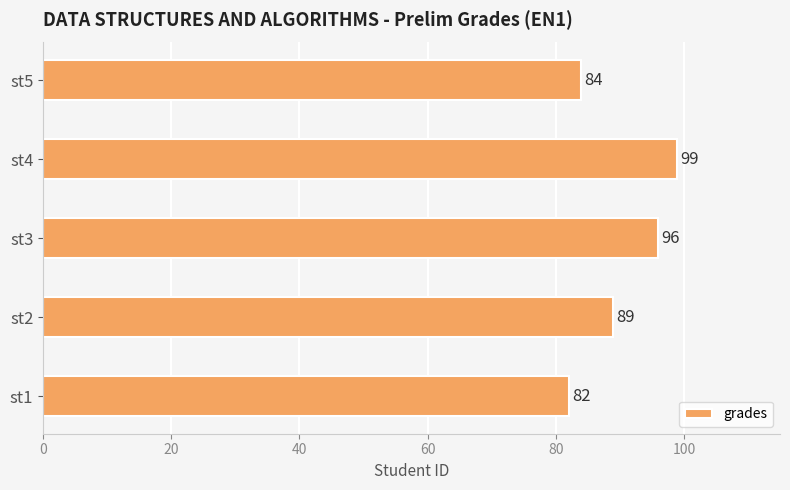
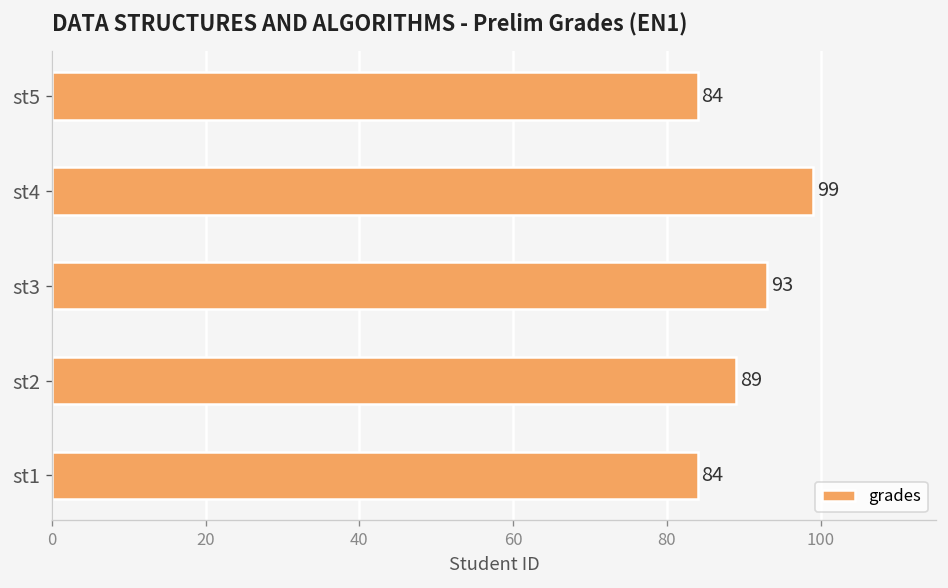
st3: 96 -> 93
st1: 82 -> 84
